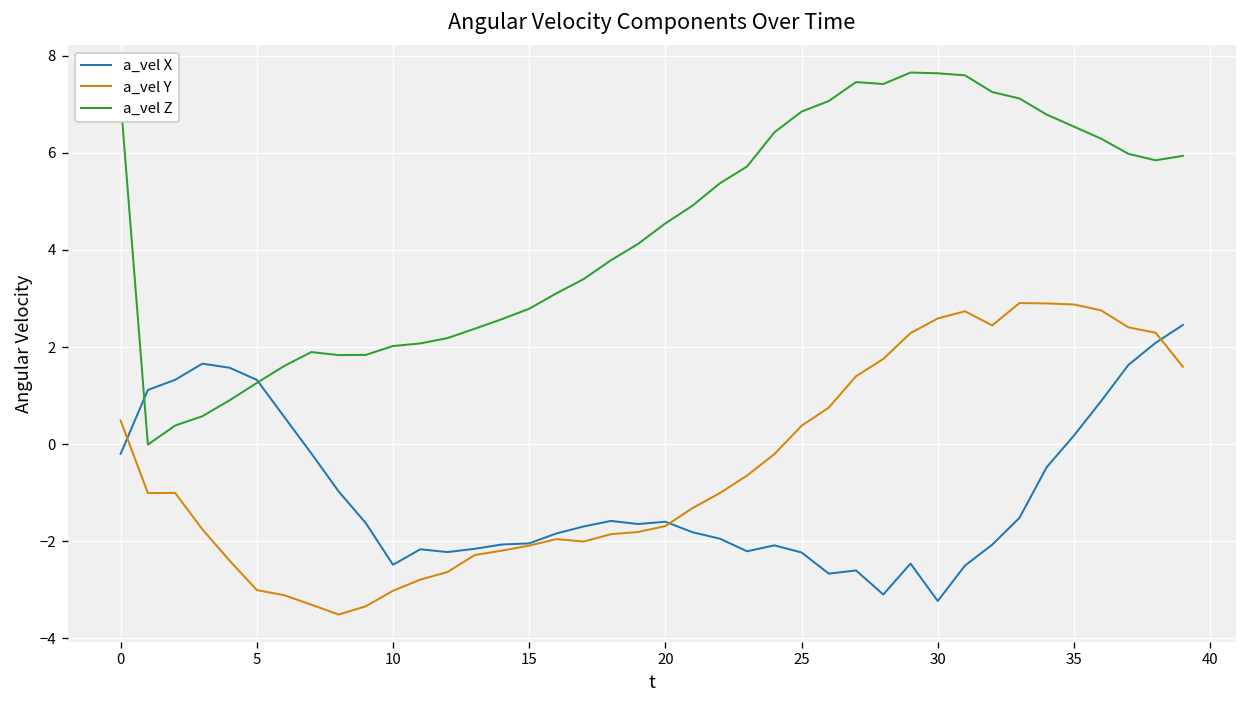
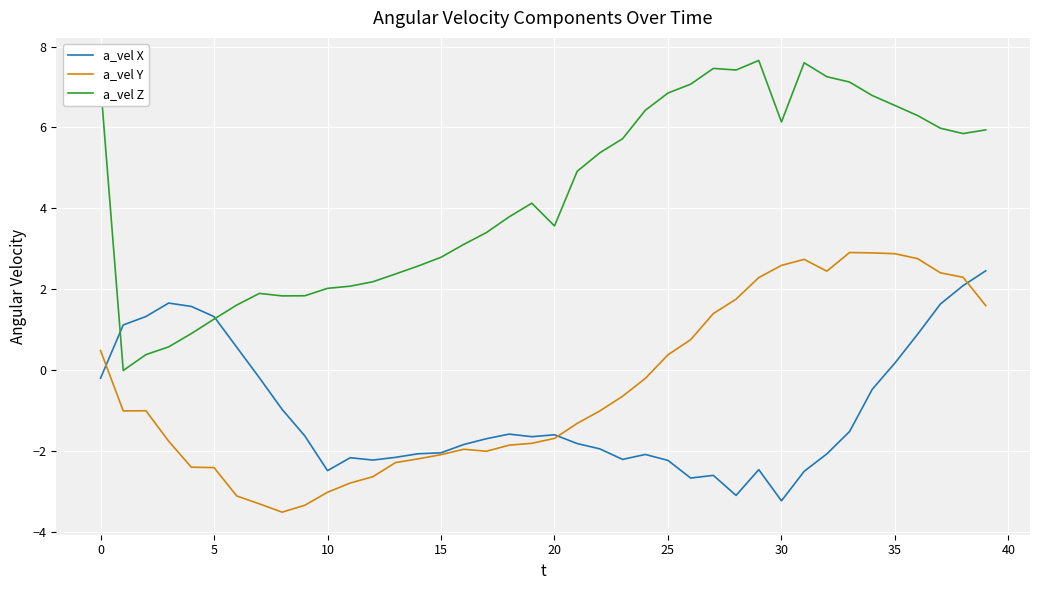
a_vel Y, 5: -3.0 -> -2.4
a_vel Z, 20: 4.5 -> 3.6
a_vel Z, 30: 7.6 -> 6.1
